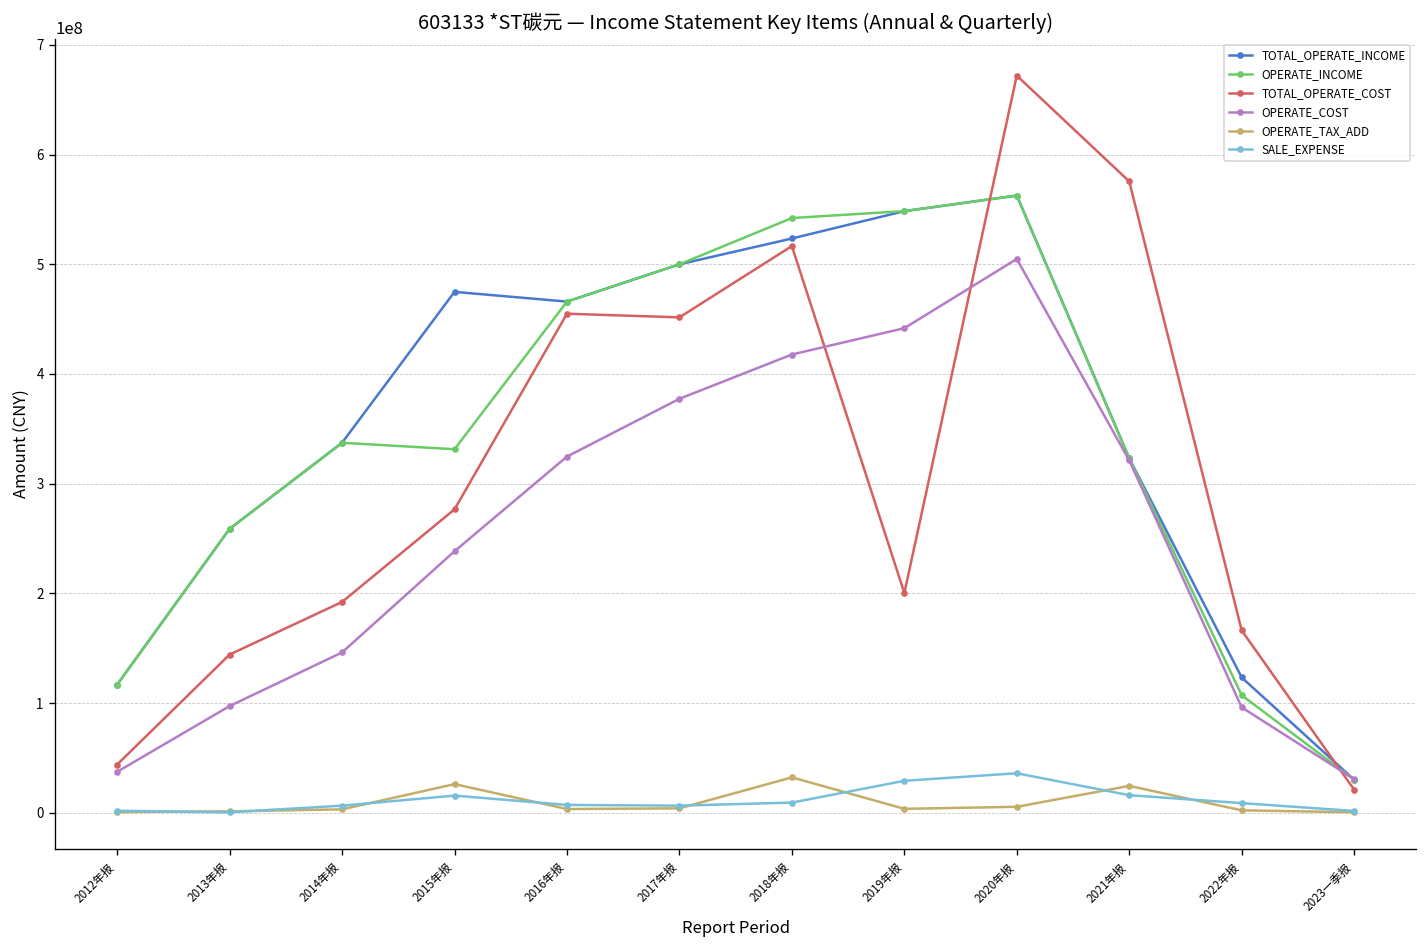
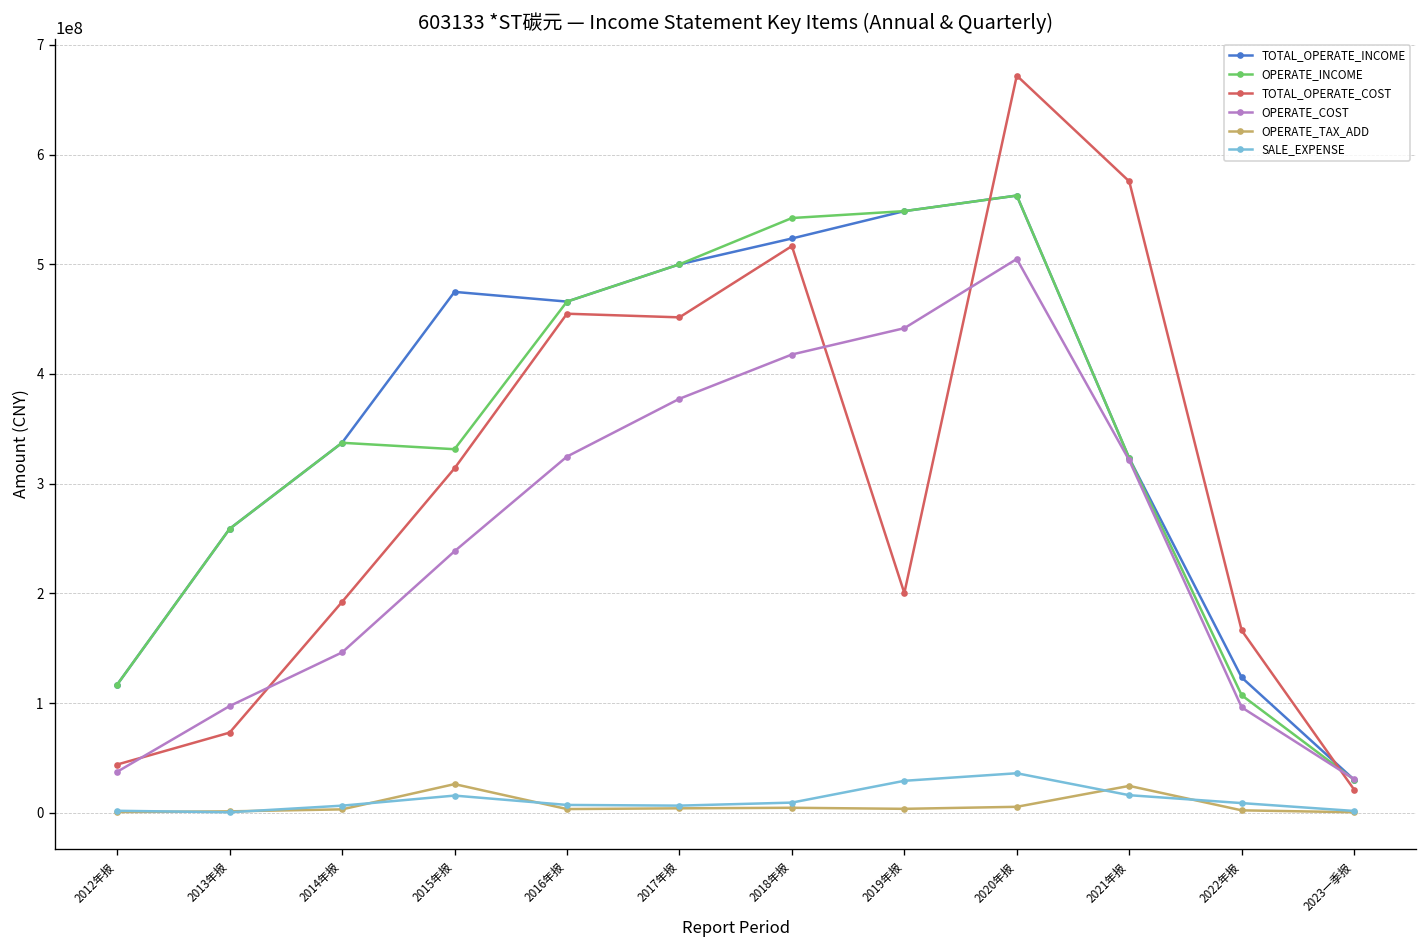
TOTAL_OPERATE_COST, 2013年报: 140000000 -> 70000000
TOTAL_OPERATE_COST, 2015年报: 280000000 -> 310000000
OPERATE_TAX_ADD, 2018年报: 30000000 -> 0
